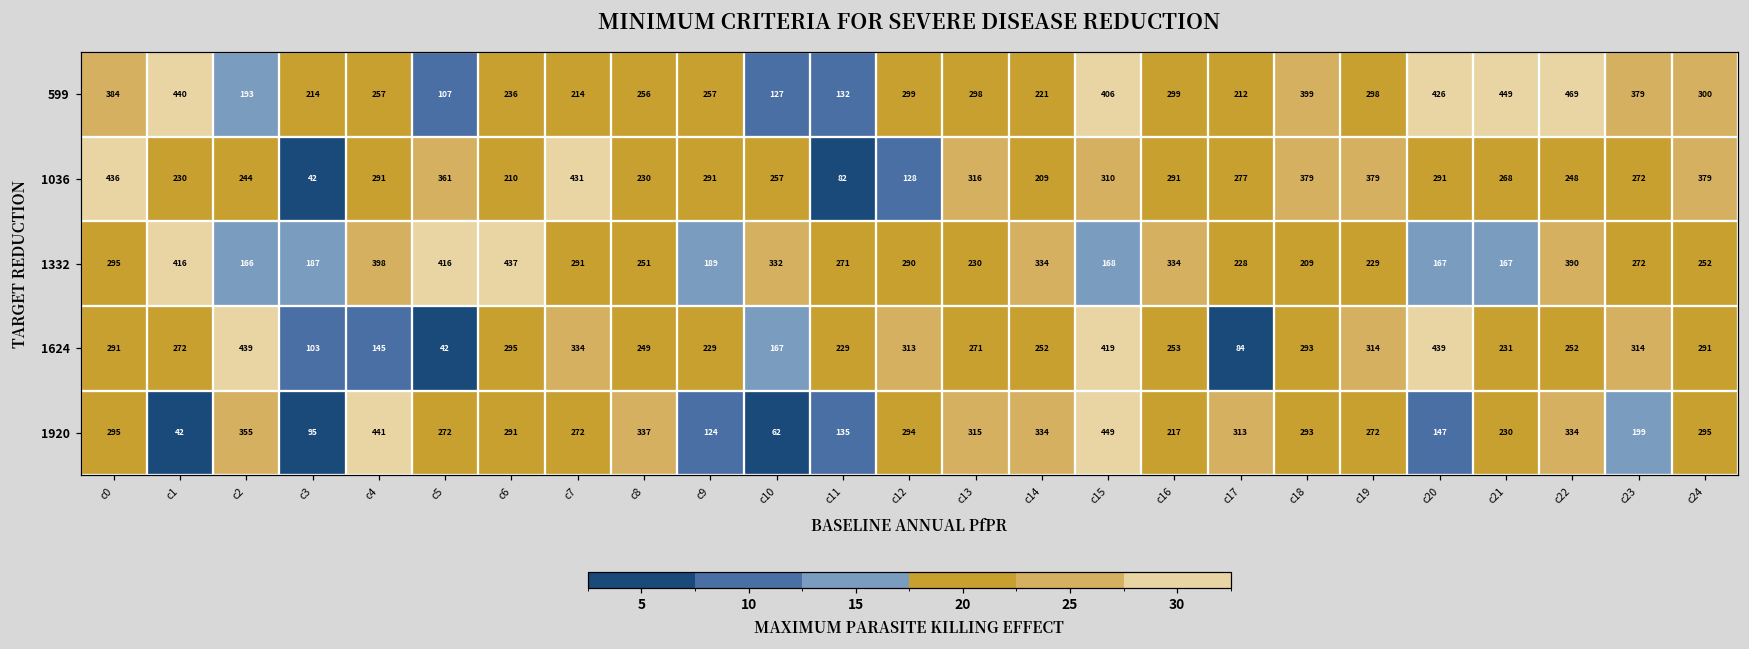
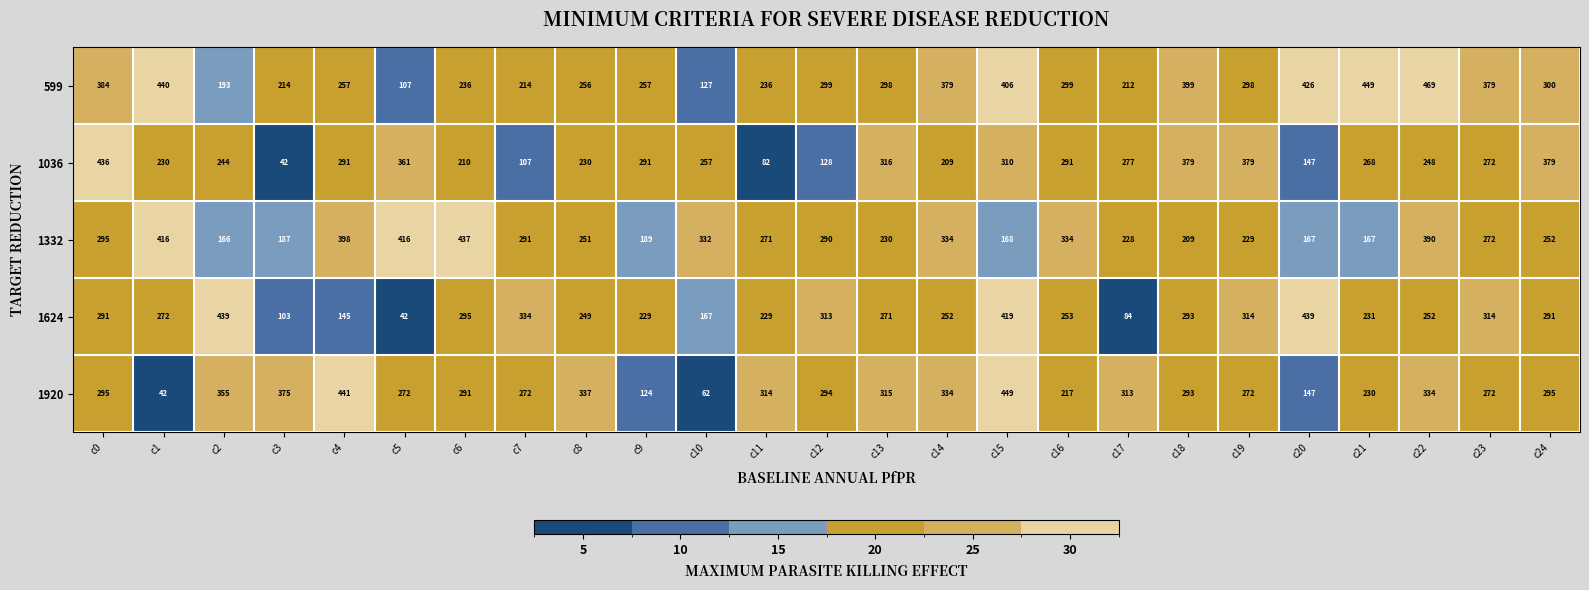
599, c11: 132 -> 236
599, c14: 221 -> 379
1036, c7: 431 -> 107
1036, c20: 291 -> 147
1920, c3: 95 -> 375
1920, c11: 135 -> 314
1920, c23: 199 -> 272
